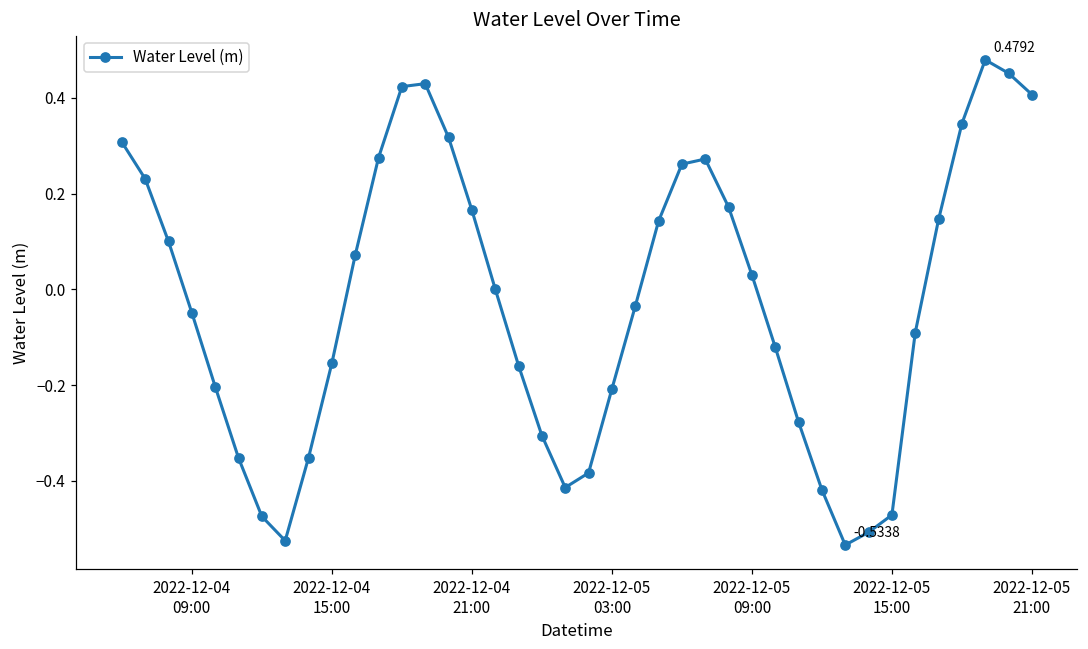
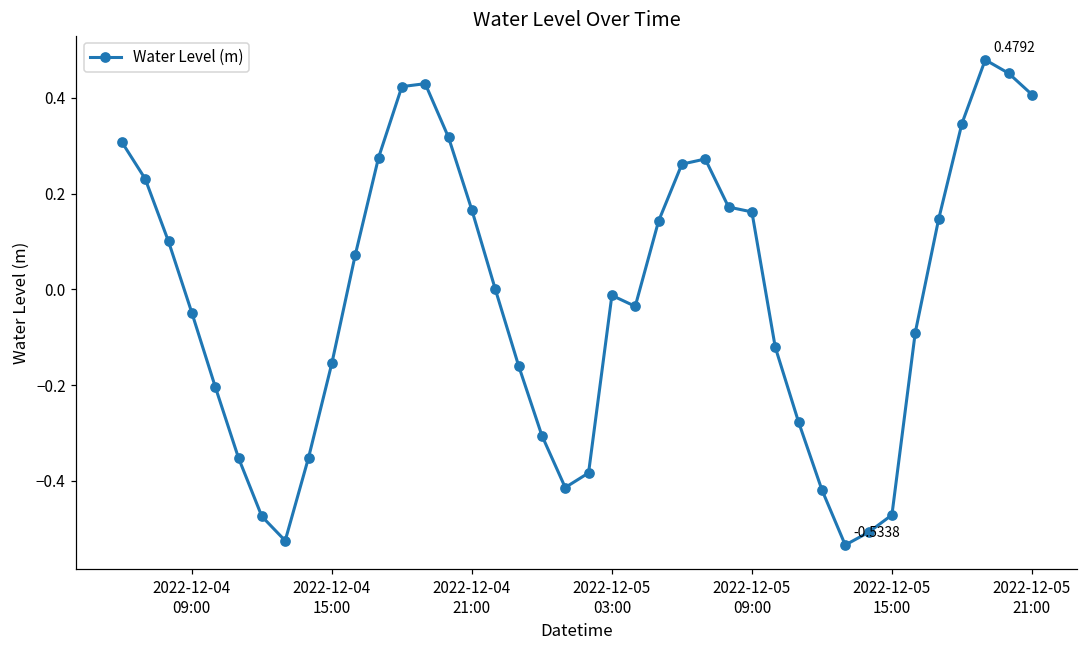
2022-12-05 03:00: -0.21 -> -0.01
2022-12-05 09:00: 0.03 -> 0.16
